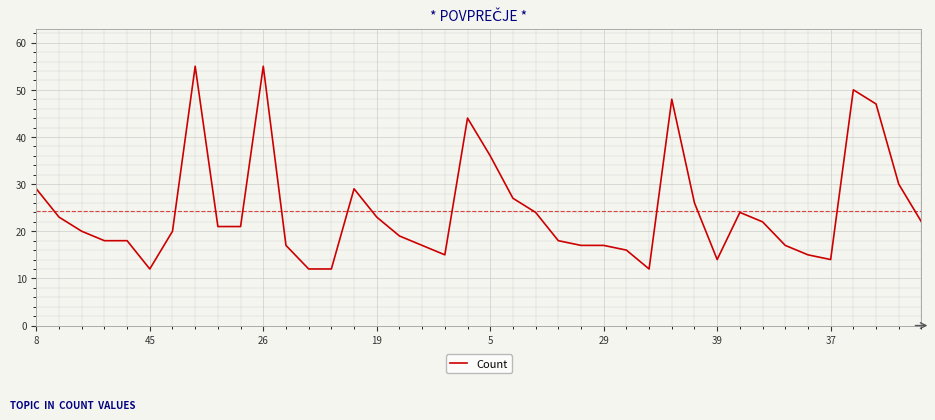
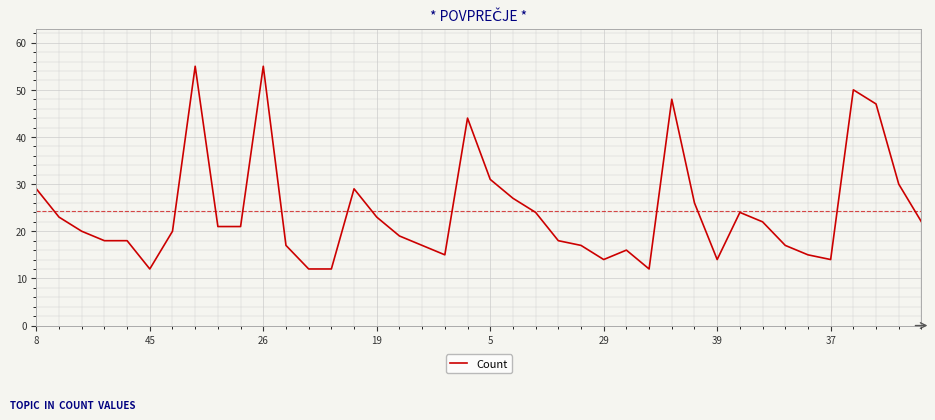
5: 36 -> 31
29: 17 -> 14
